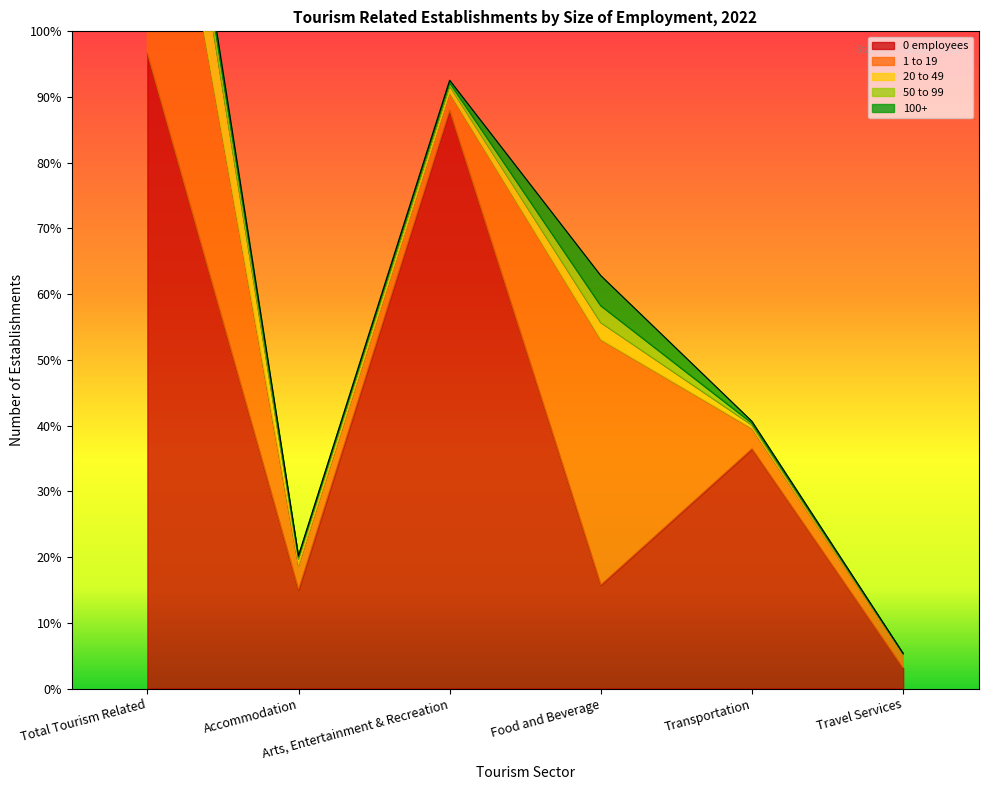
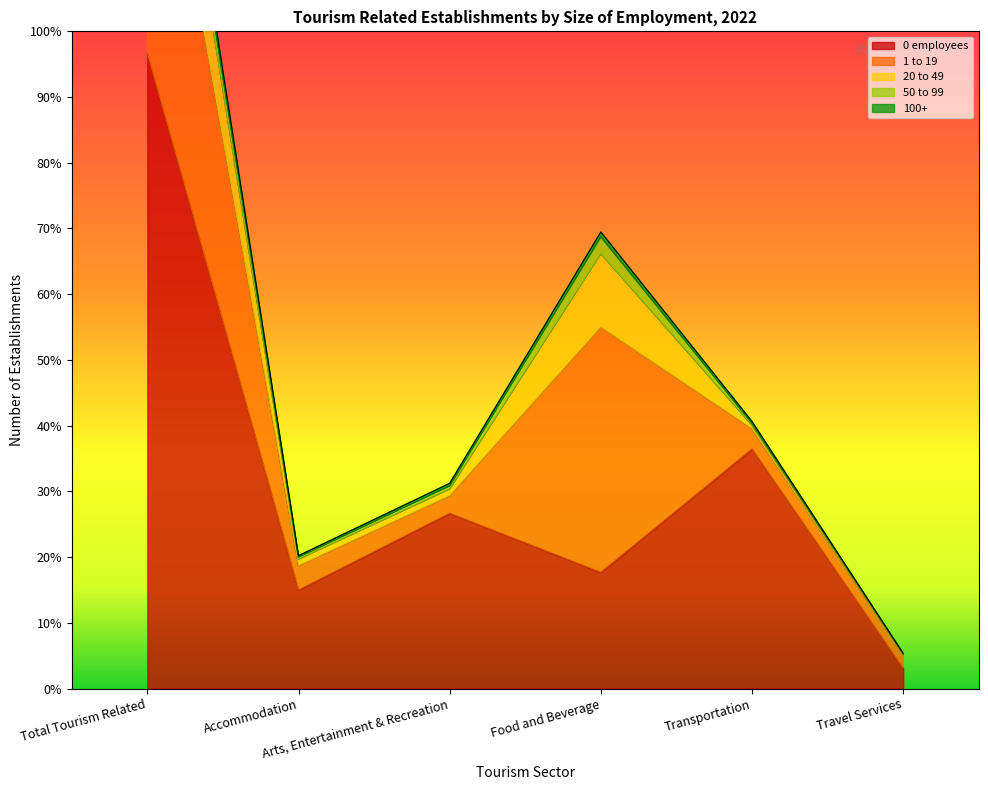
0 employees, Arts, Entertainment & Recreation: 88% -> 27%
0 employees, Food and Beverage: 16% -> 18%
20 to 49, Food and Beverage: 3% -> 11%
100+, Food and Beverage: 5% -> 1%
